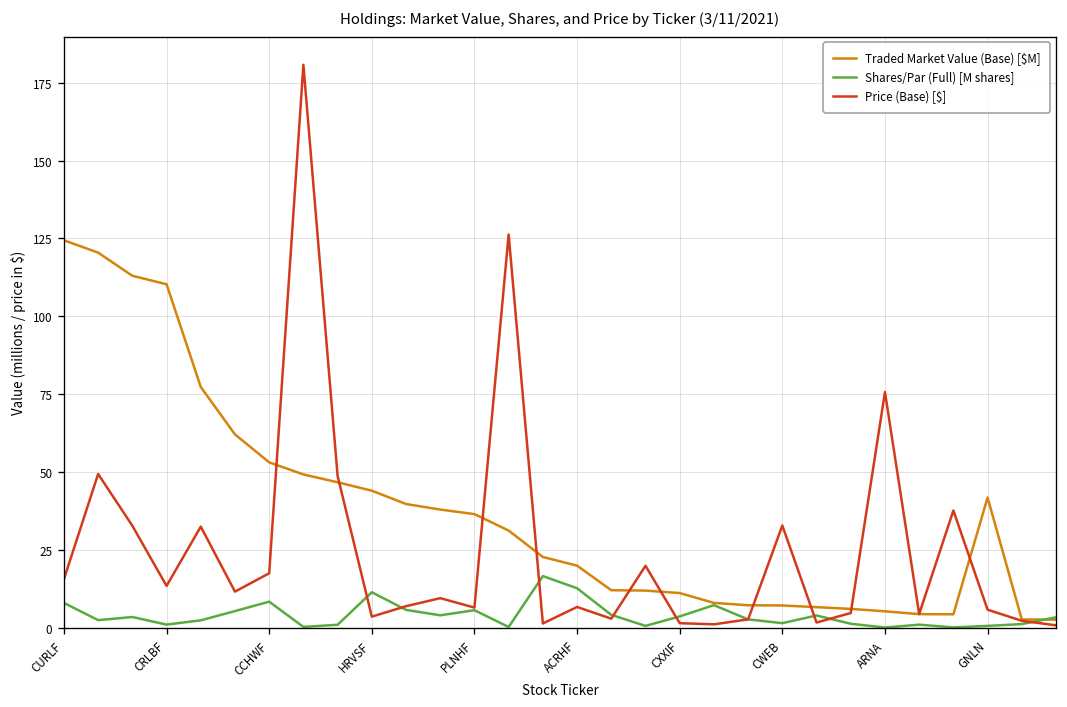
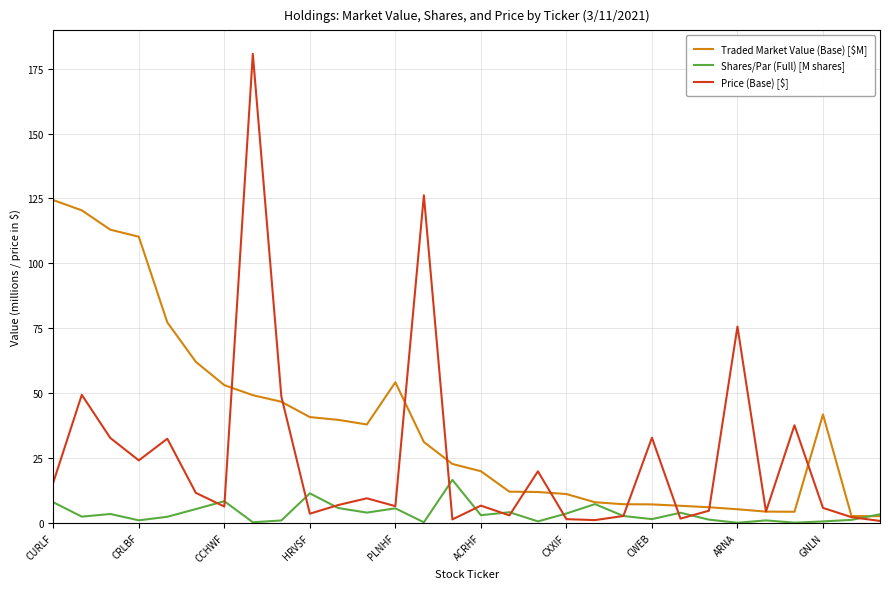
Price (Base) [$], CRLBF: 13 -> 24
Price (Base) [$], CCHWF: 17 -> 6
Traded Market Value (Base) [$M], HRVSF: 44 -> 41
Traded Market Value (Base) [$M], PLNHF: 36 -> 54
Shares/Par (Full) [M shares], ACRHF: 13 -> 3
